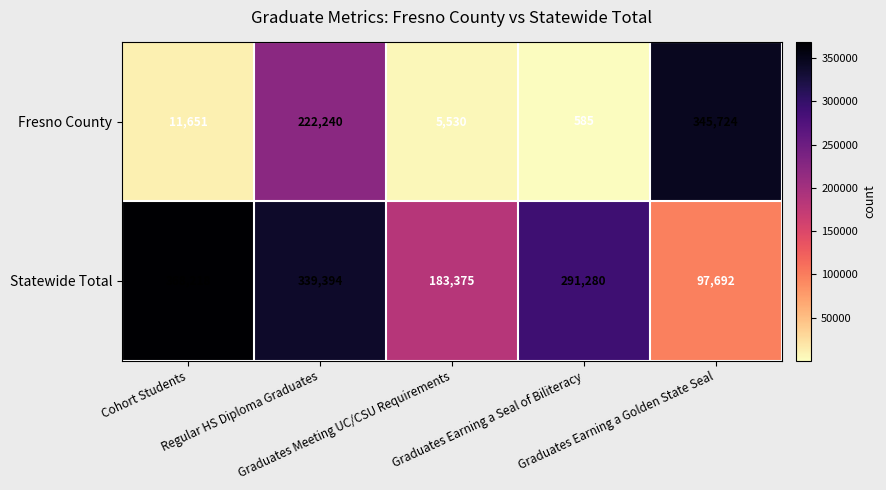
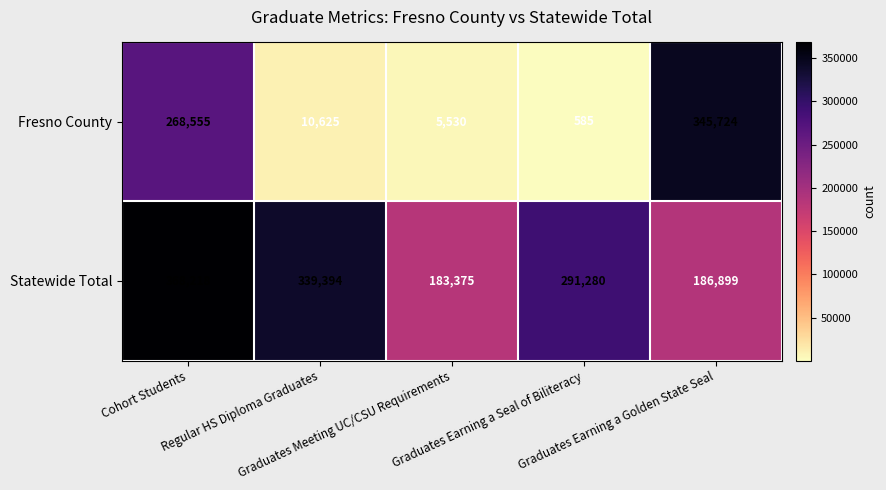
Fresno County, Cohort Students: 11,651 -> 268,555
Fresno County, Regular HS Diploma Graduates: 222,240 -> 10,625
Statewide Total, Graduates Earning a Golden State Seal: 97,692 -> 186,899
